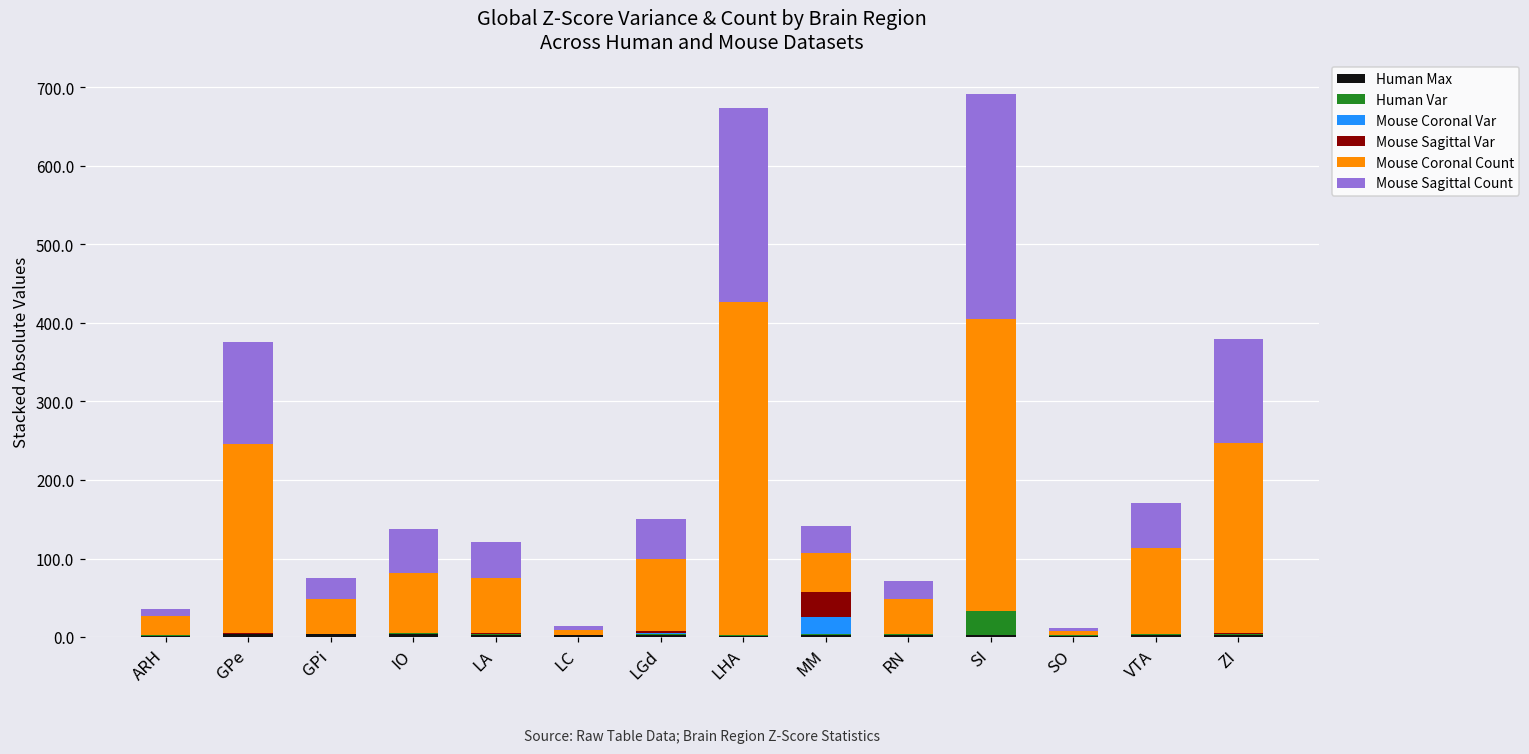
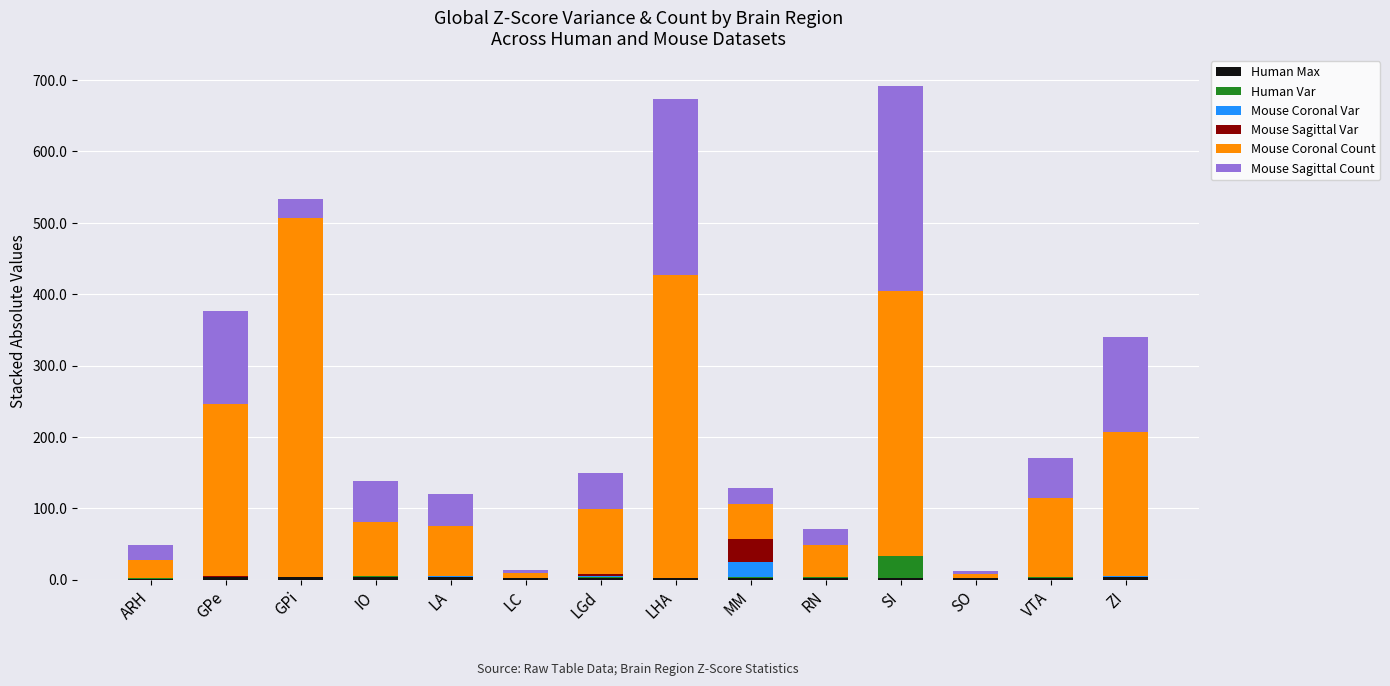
Mouse Sagittal Count, ARH: 10 -> 20
Mouse Coronal Count, GPi: 40 -> 500
Mouse Sagittal Count, MM: 40 -> 20
Mouse Coronal Count, ZI: 240 -> 200
